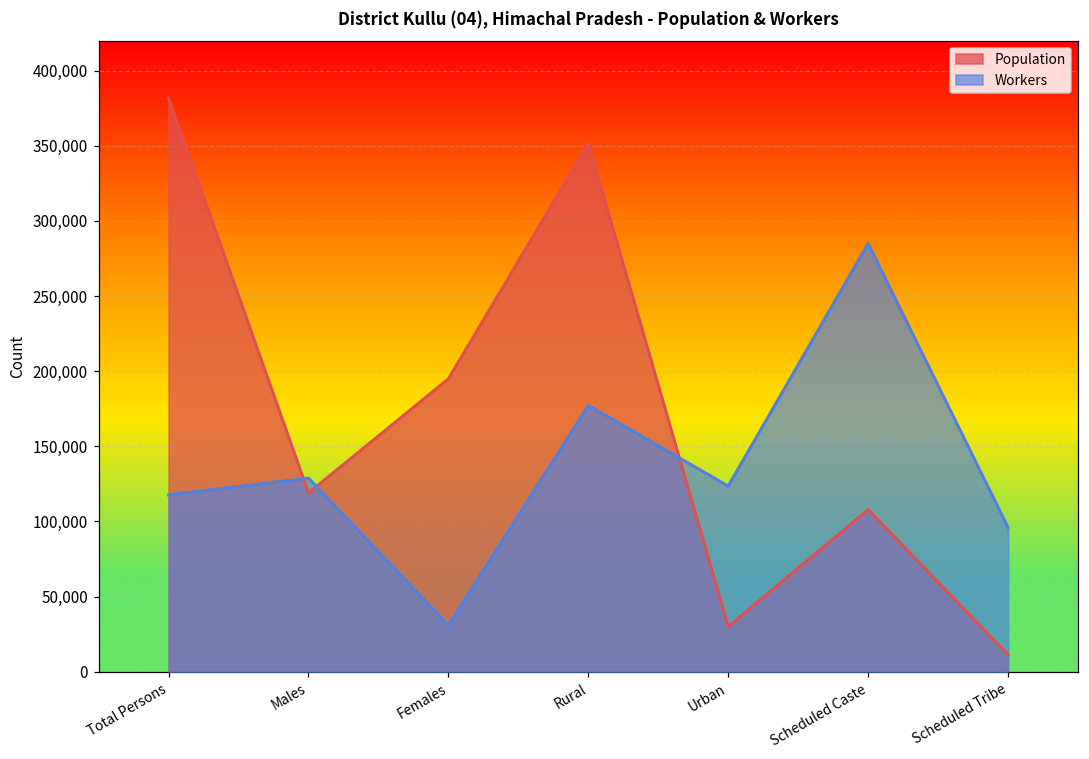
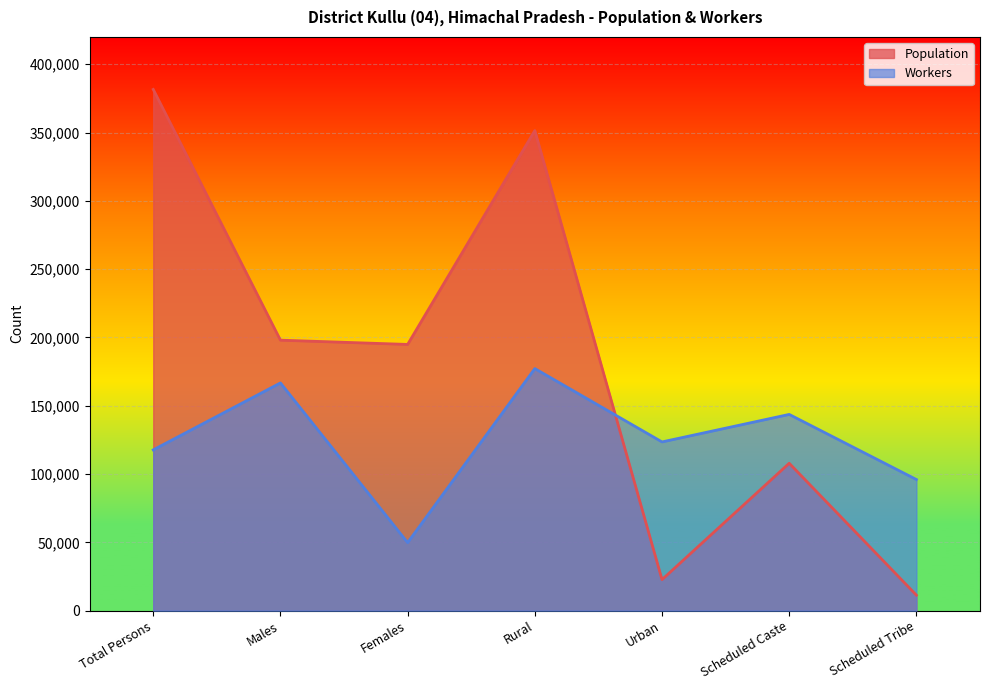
Population, Males: 119,000 -> 198,000
Workers, Males: 129,000 -> 167,000
Workers, Females: 31,000 -> 50,000
Population, Urban: 30,000 -> 23,000
Workers, Scheduled Caste: 285,000 -> 144,000
